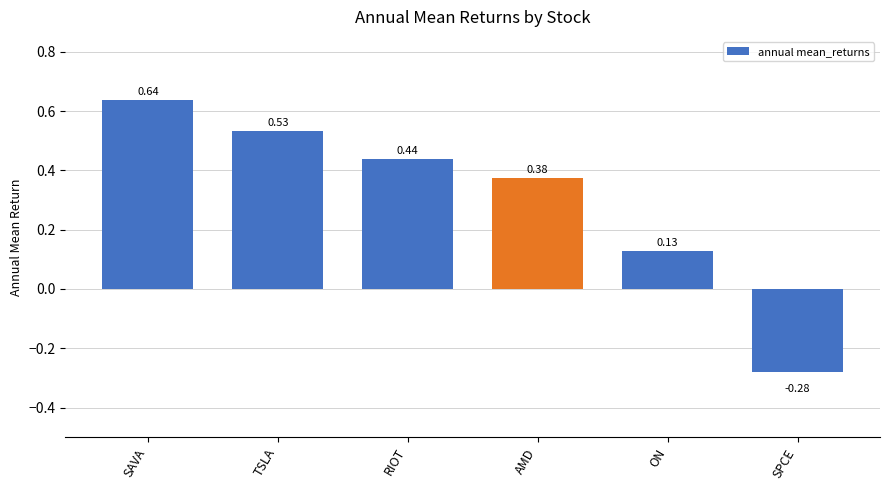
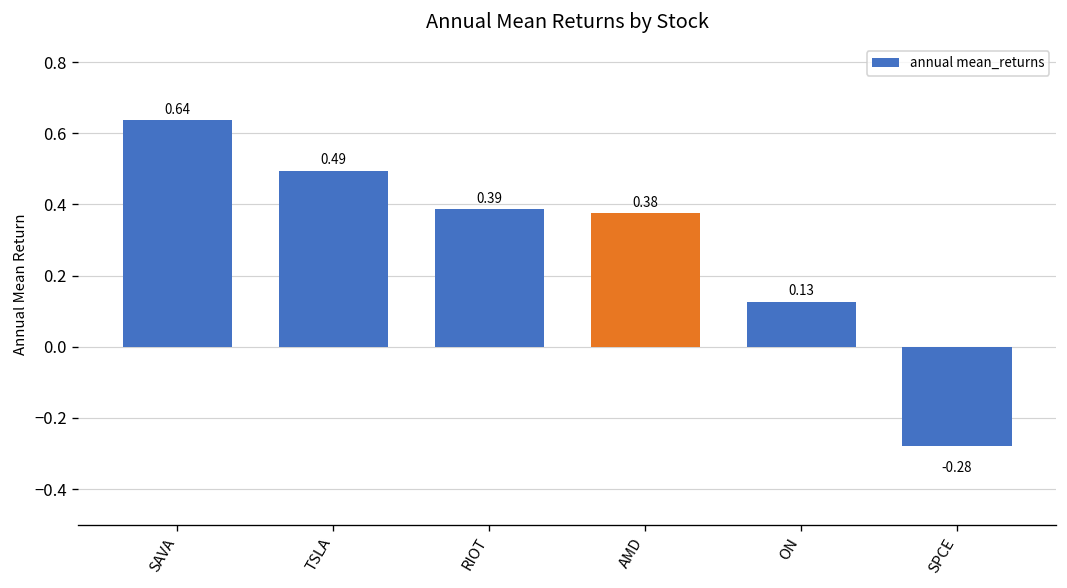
TSLA: 0.53 -> 0.49
RIOT: 0.44 -> 0.39
